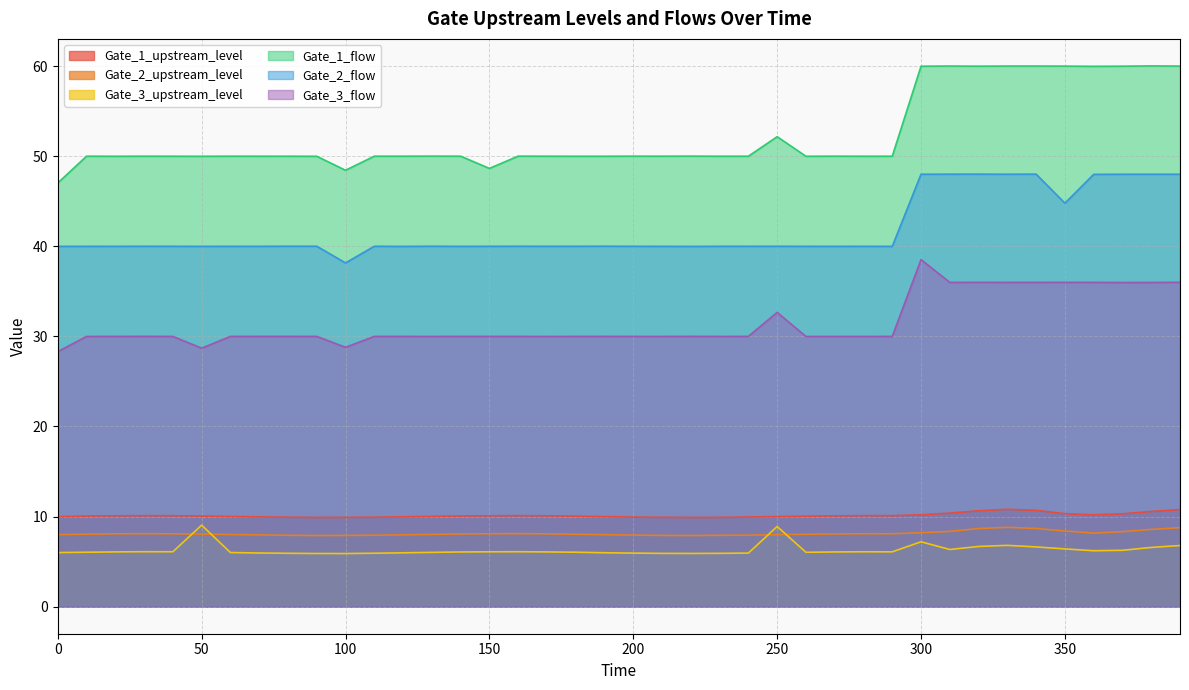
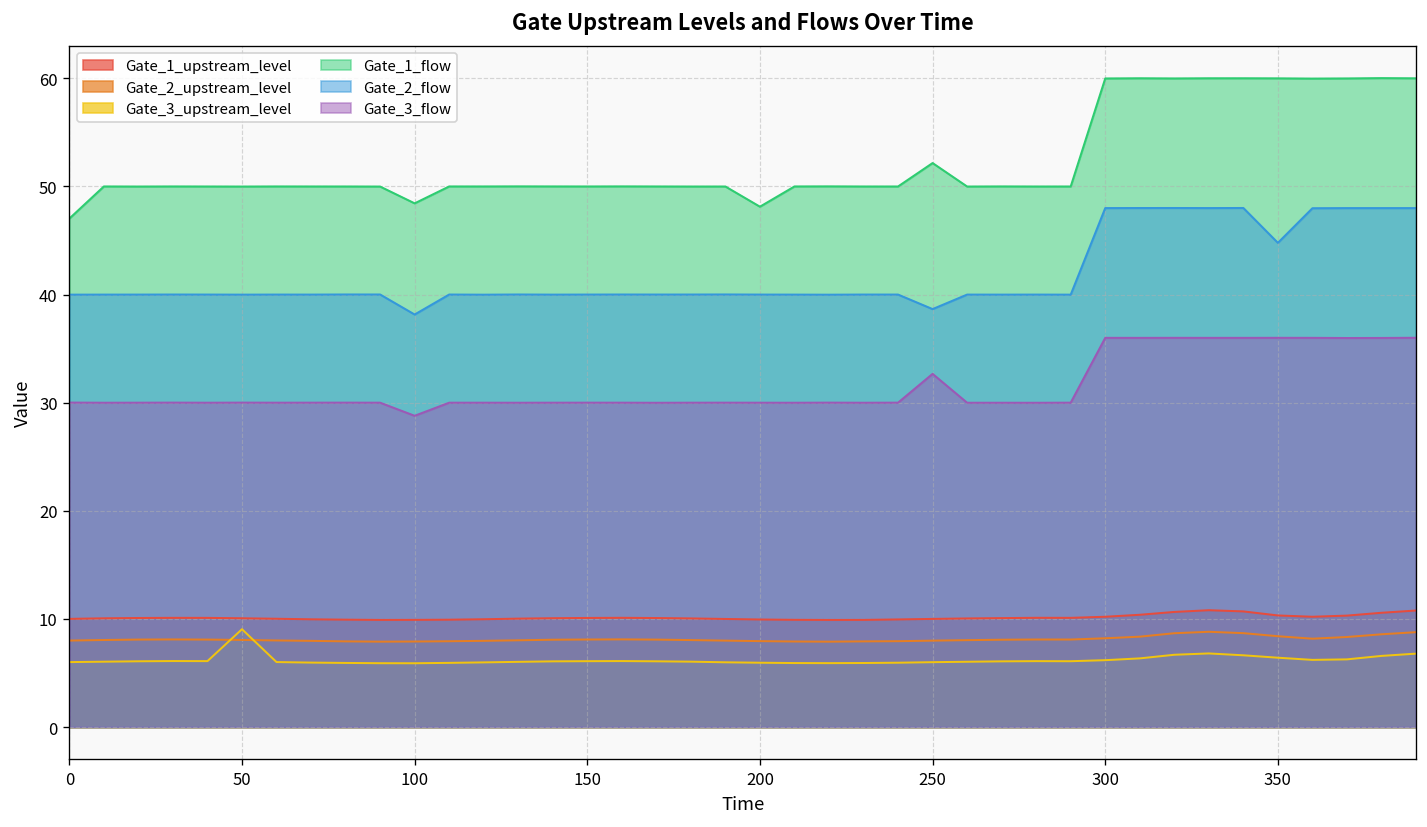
Gate_3_flow, 0: 28 -> 30
Gate_3_flow, 50: 29 -> 30
Gate_1_flow, 150: 49 -> 50
Gate_1_flow, 200: 50 -> 48
Gate_3_upstream_level, 250: 9 -> 6
Gate_2_flow, 250: 40 -> 39
Gate_3_upstream_level, 300: 7 -> 6
Gate_3_flow, 300: 39 -> 36
